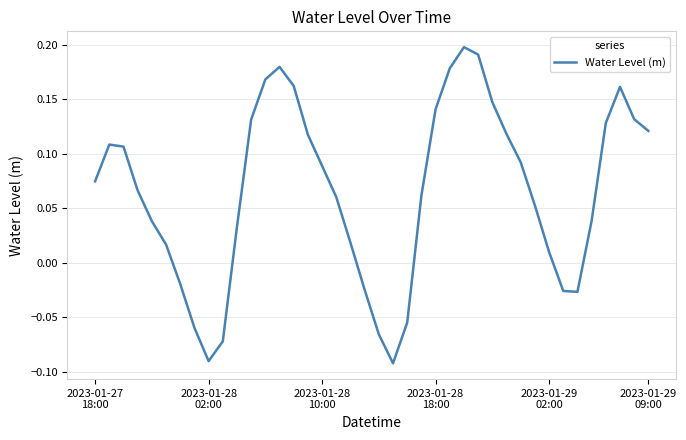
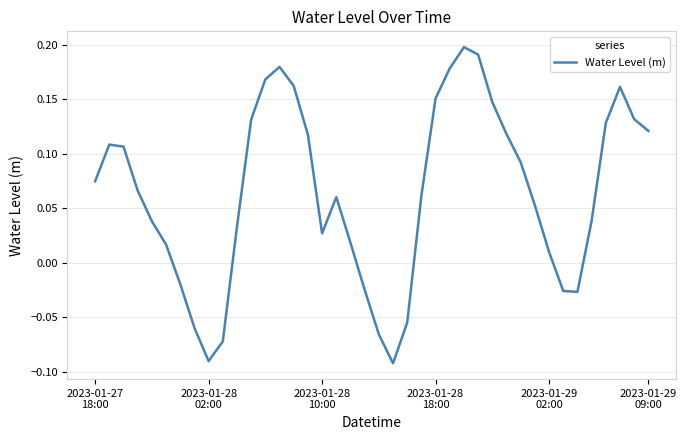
2023-01-28 10:00: 0.089 -> 0.027
2023-01-28 18:00: 0.141 -> 0.151
